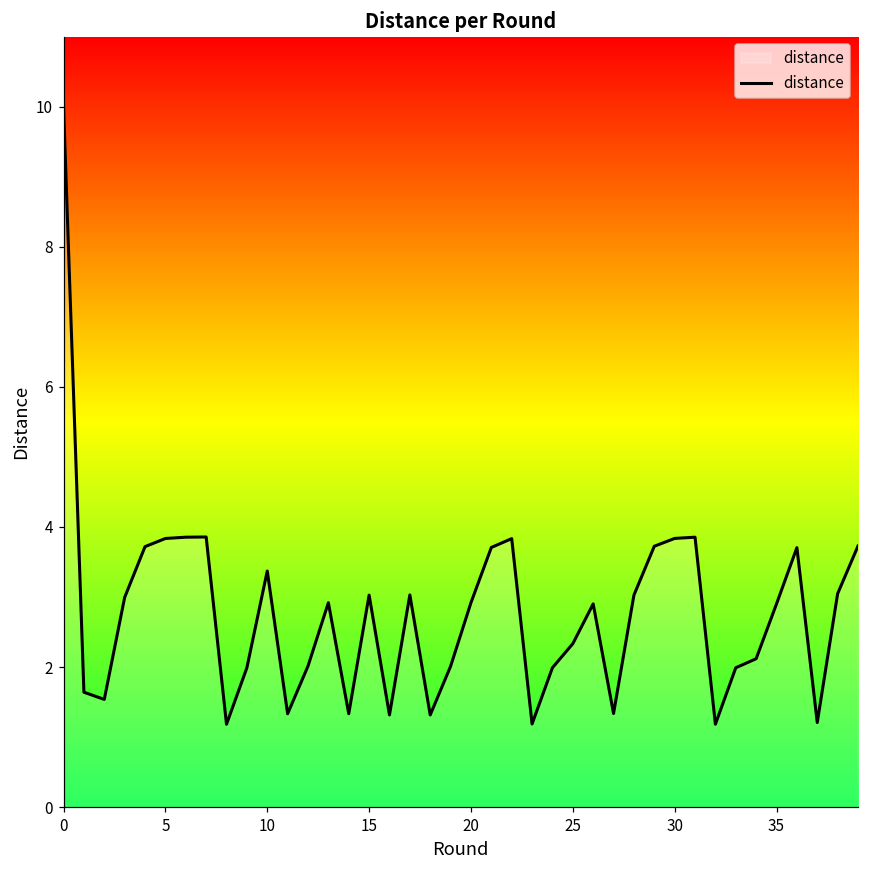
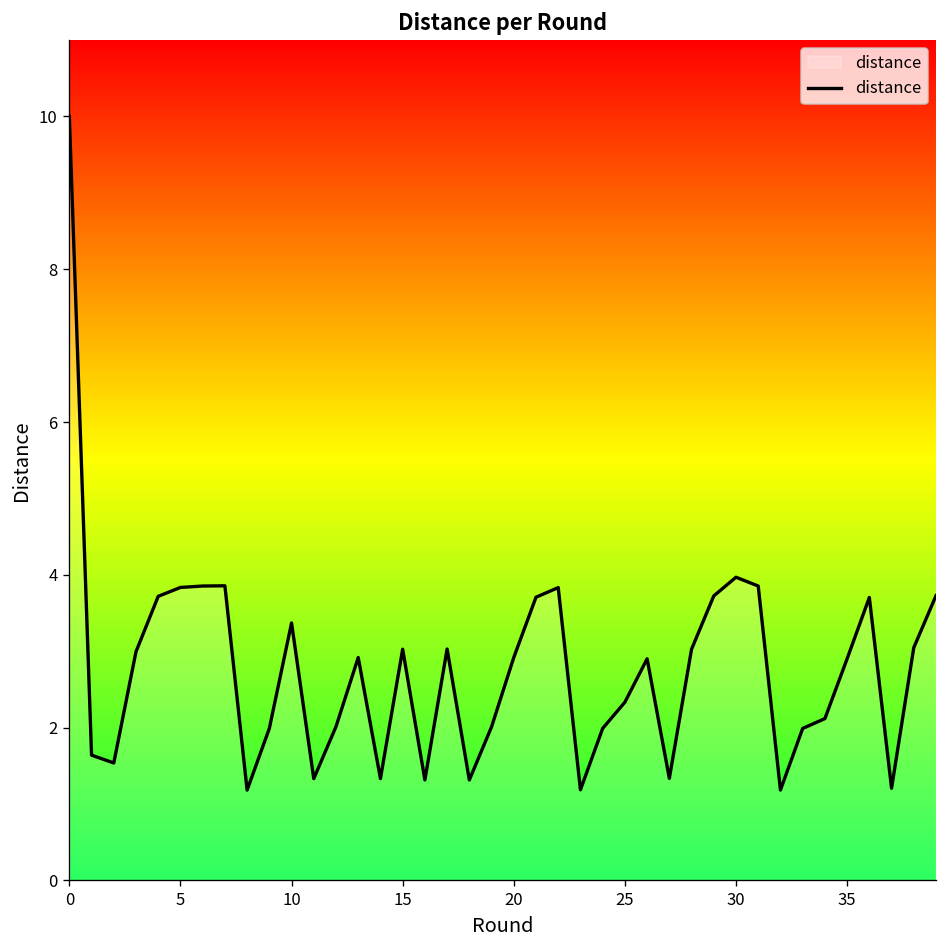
30: 3.8 -> 4.0
